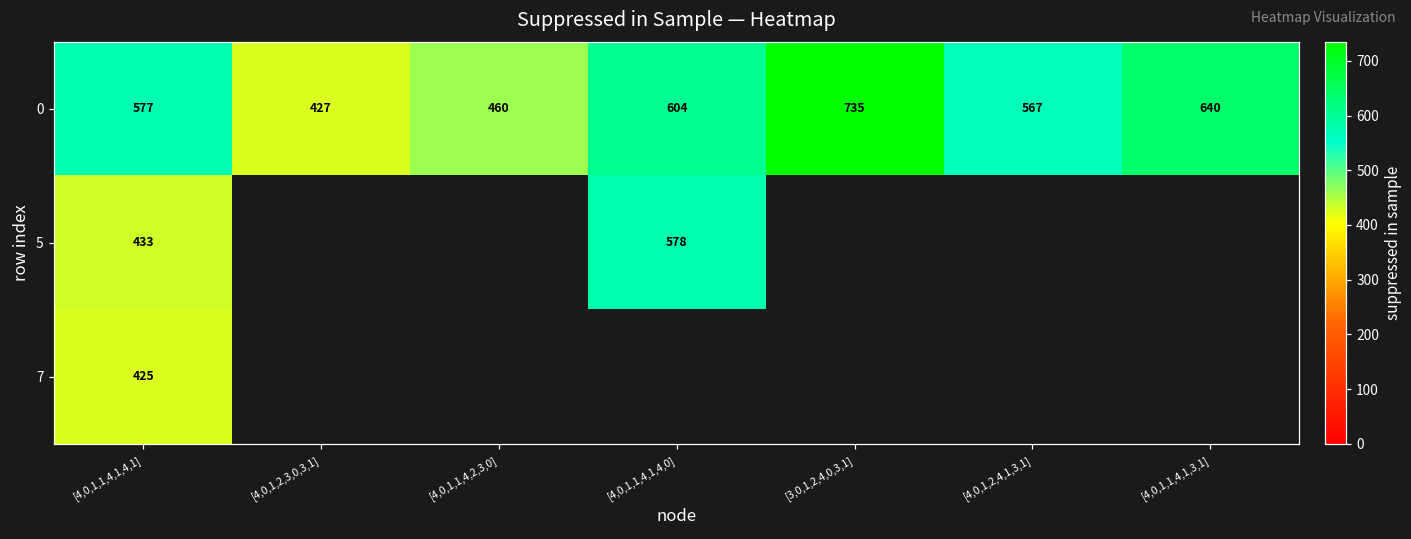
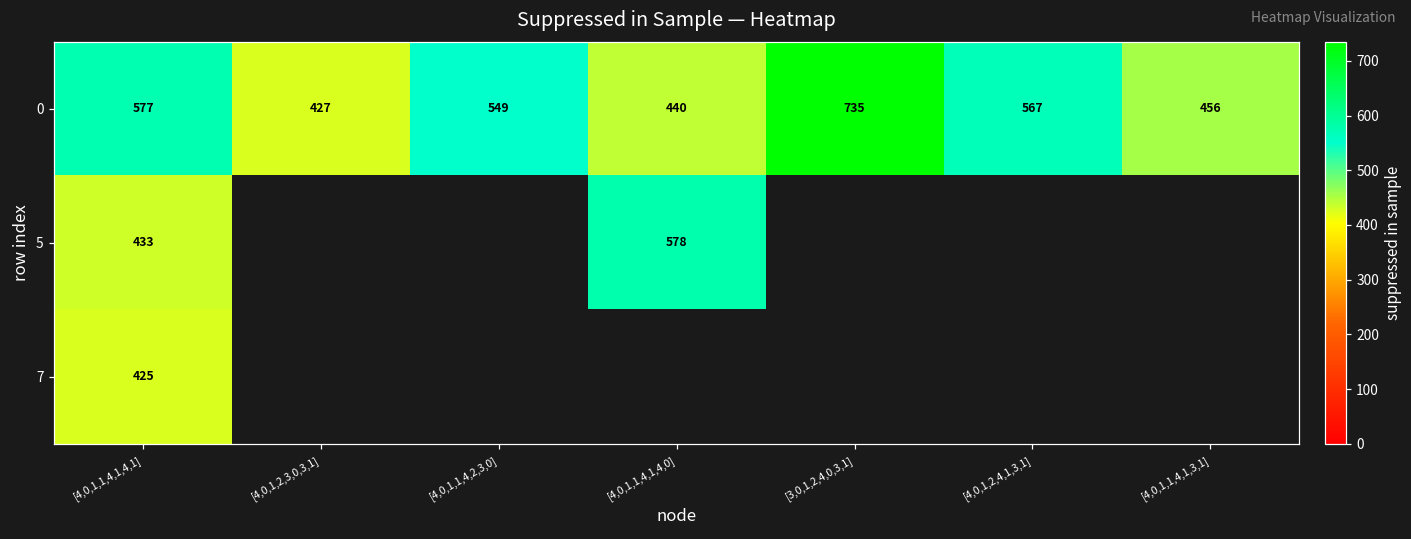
0, [4,0,1,1,4,2,3,0]: 460 -> 549
0, [4,0,1,1,4,1,4,0]: 604 -> 440
0, [4,0,1,1,4,1,3,1]: 640 -> 456
